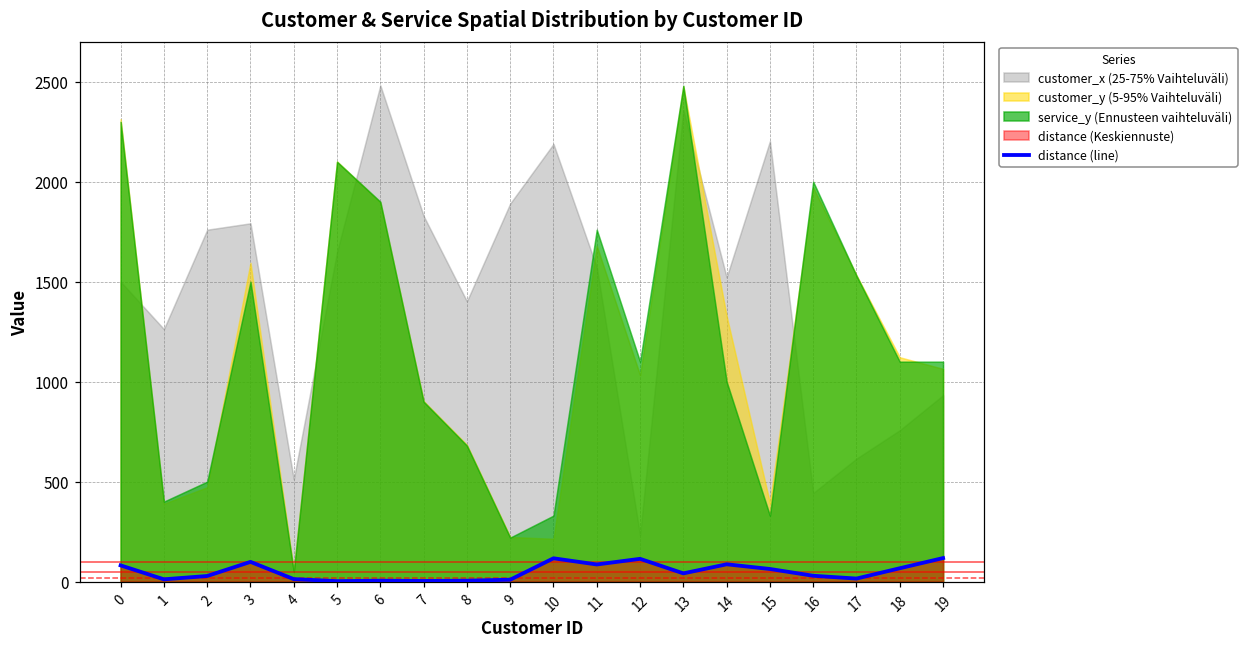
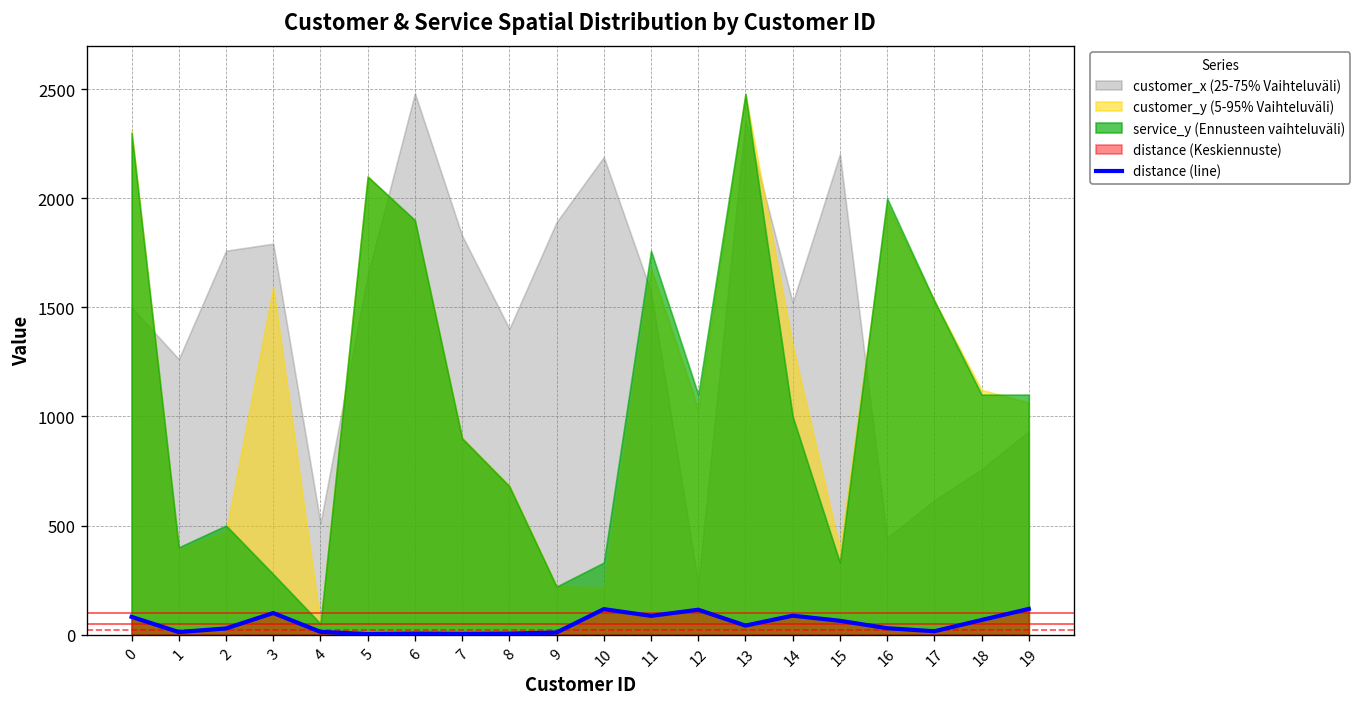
service_y (Ennusteen vaihteluväli), 3: 1500 -> 280
